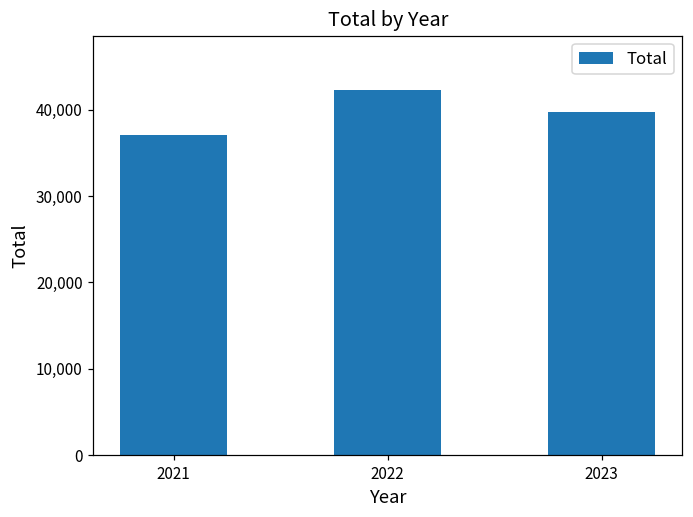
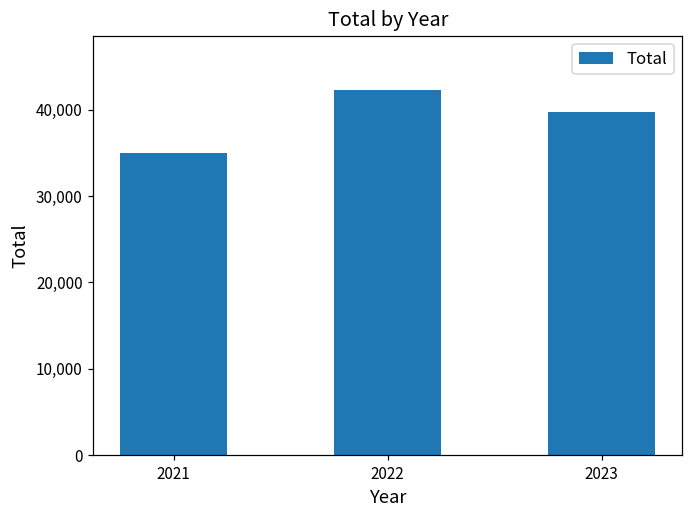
2021: 37,000 -> 35,000
